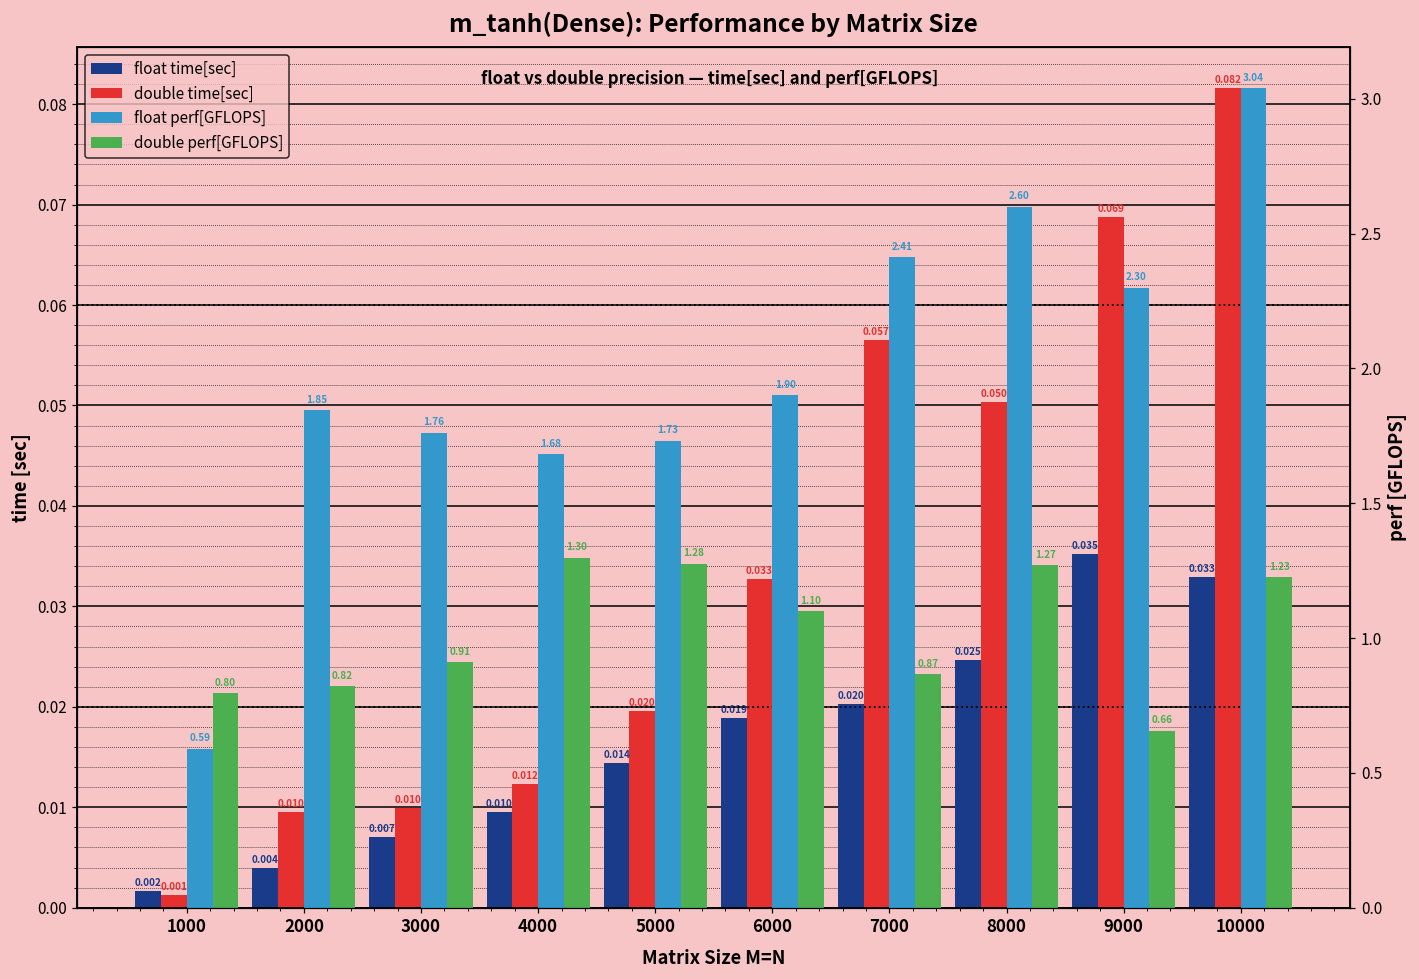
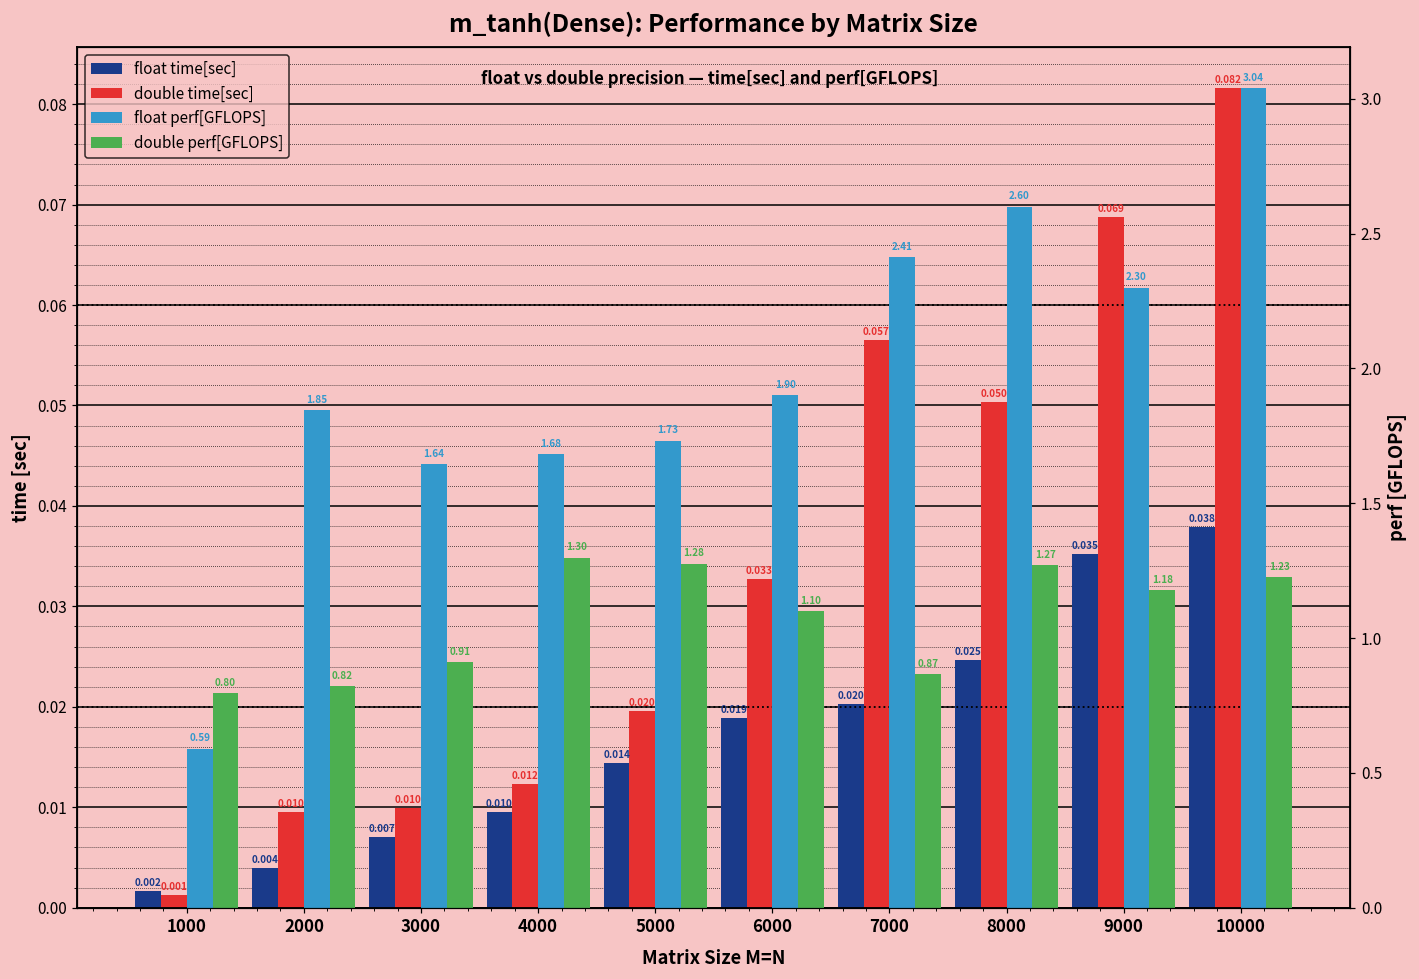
float time[sec], 10000: 0.033 -> 0.038
float perf[GFLOPS], 3000: 1.76 -> 1.64
double perf[GFLOPS], 9000: 0.66 -> 1.18
